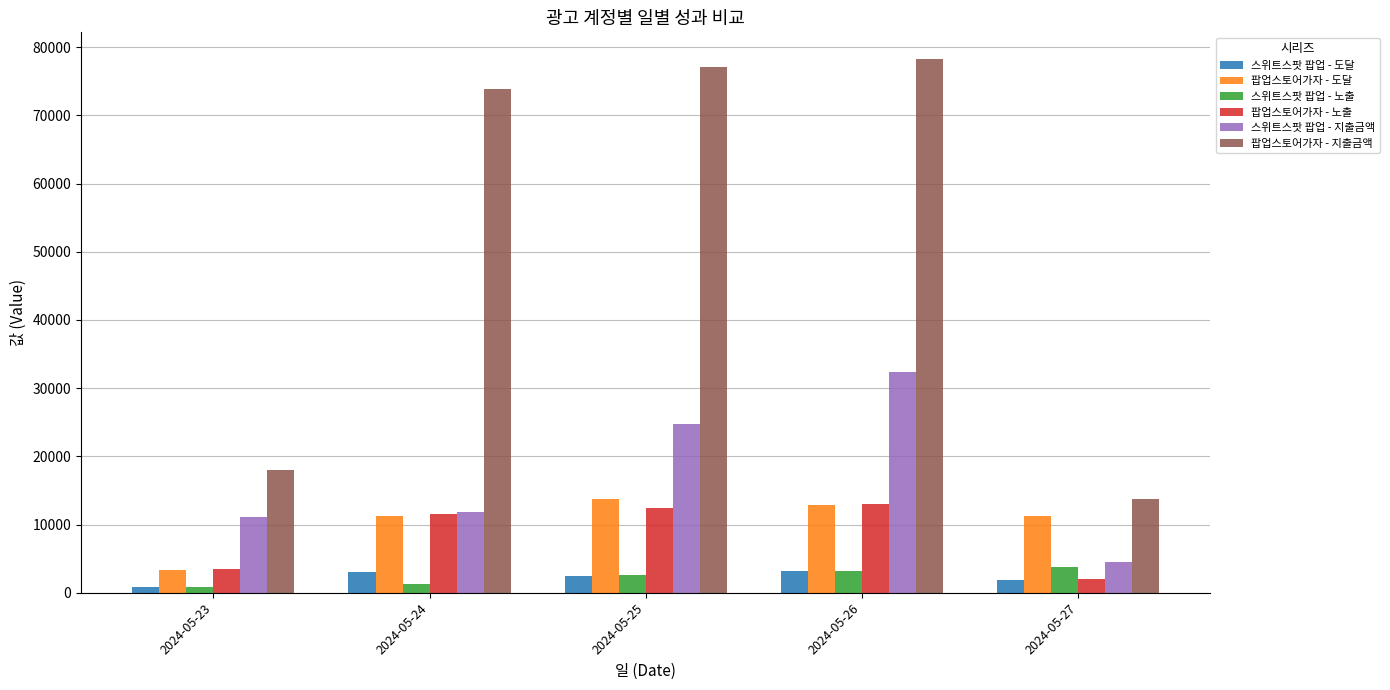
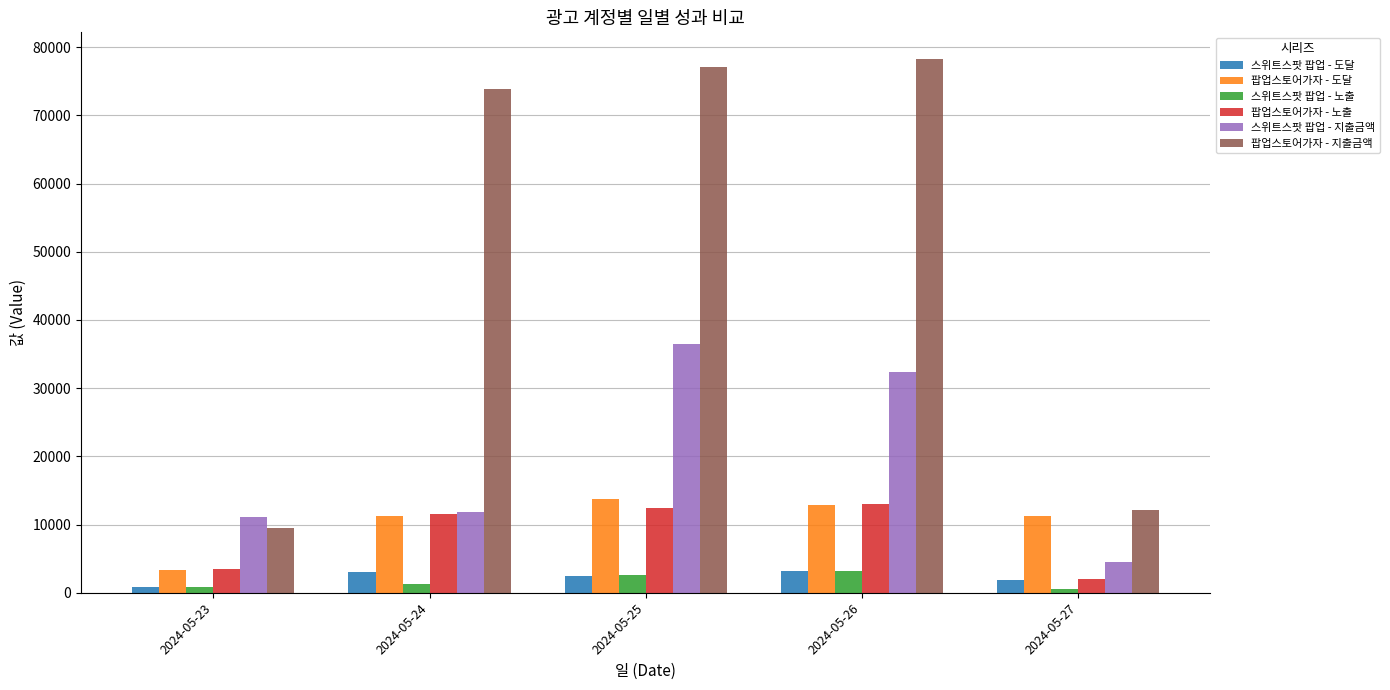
팝업스토어가자 - 지출금액, 2024-05-23: 18000 -> 9000
스위트스팟 팝업 - 지출금액, 2024-05-25: 25000 -> 37000
스위트스팟 팝업 - 노출, 2024-05-27: 4000 -> 1000
팝업스토어가자 - 지출금액, 2024-05-27: 14000 -> 12000
